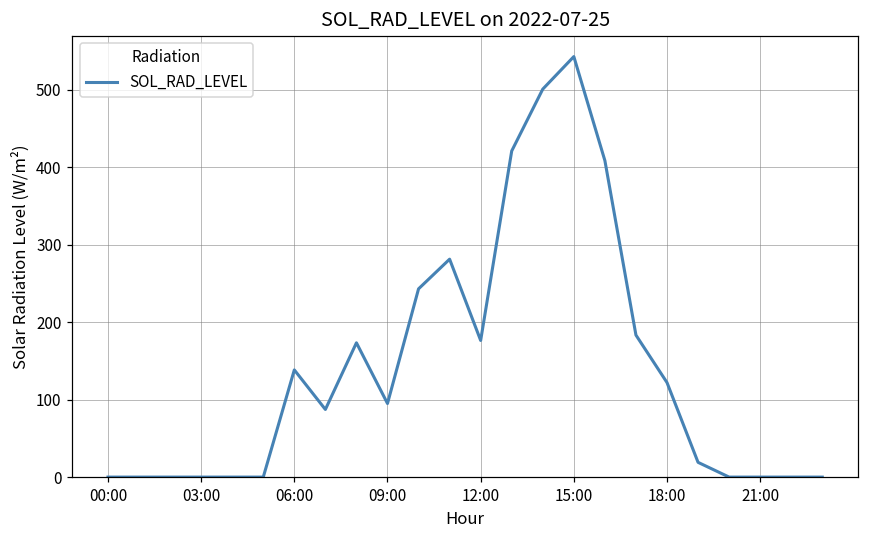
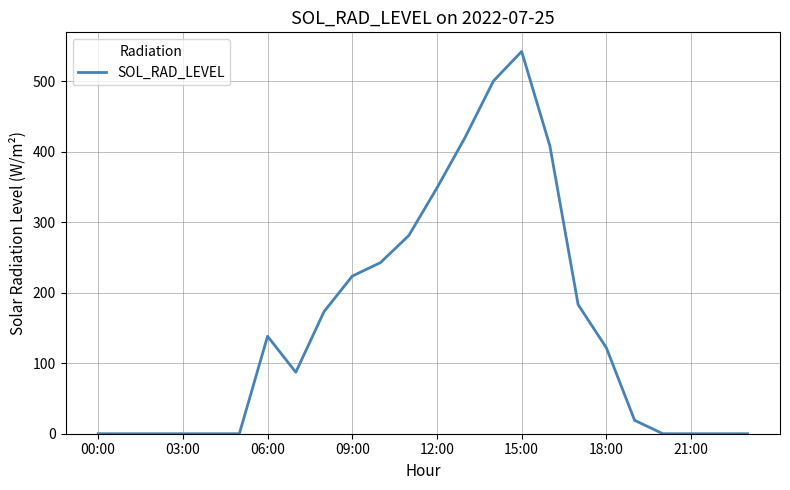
09:00: 90 -> 220
12:00: 180 -> 350
